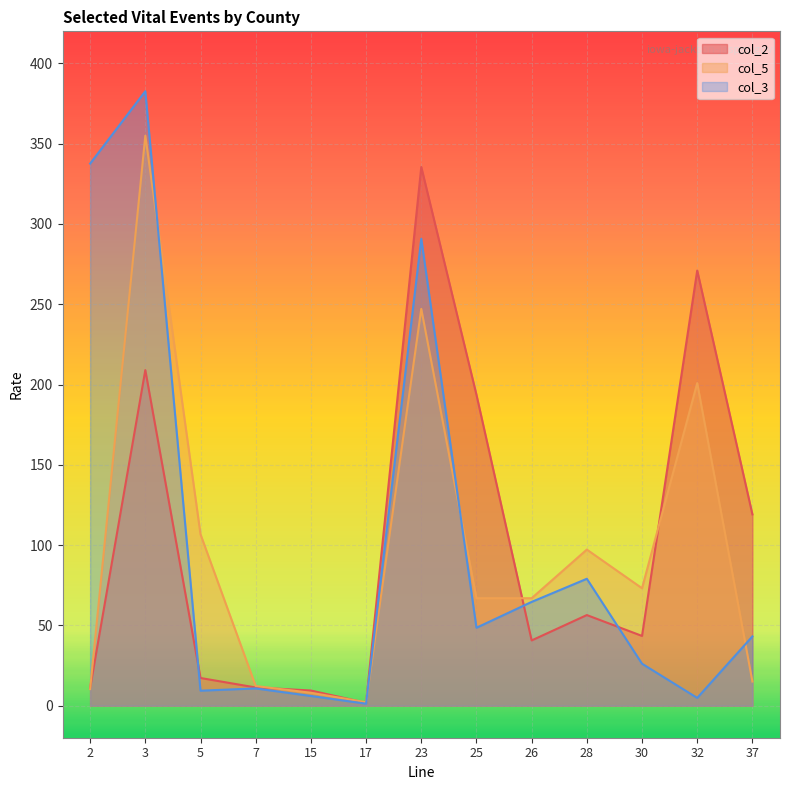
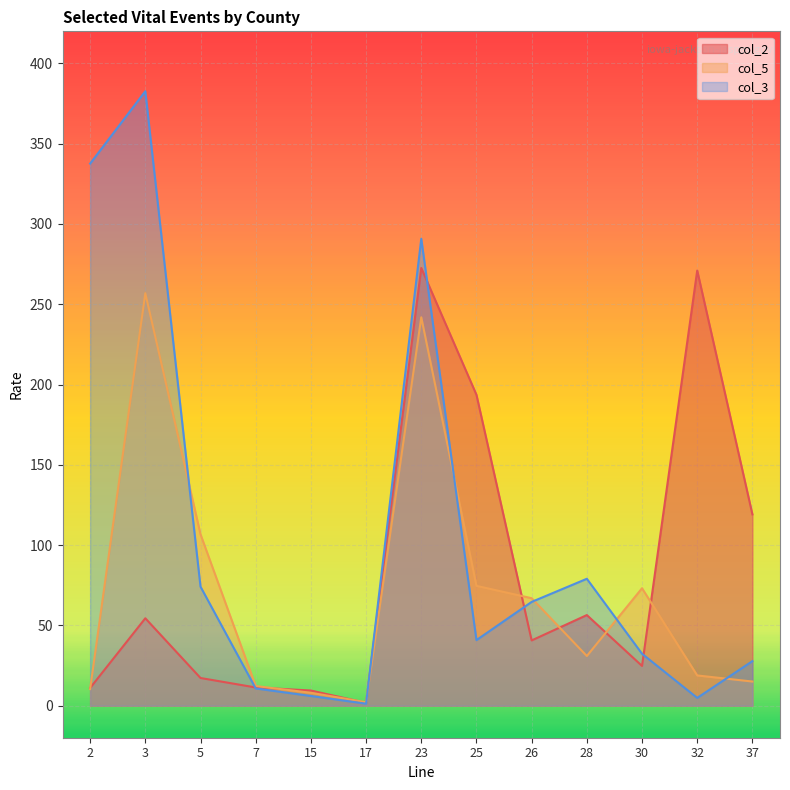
col_2, 3: 209 -> 54
col_5, 3: 355 -> 257
col_3, 5: 9 -> 74
col_2, 23: 336 -> 273
col_5, 23: 247 -> 242
col_5, 25: 67 -> 75
col_3, 25: 49 -> 41
col_5, 28: 97 -> 31
col_2, 30: 43 -> 25
col_3, 30: 26 -> 32
col_5, 32: 201 -> 19
col_3, 37: 43 -> 28
